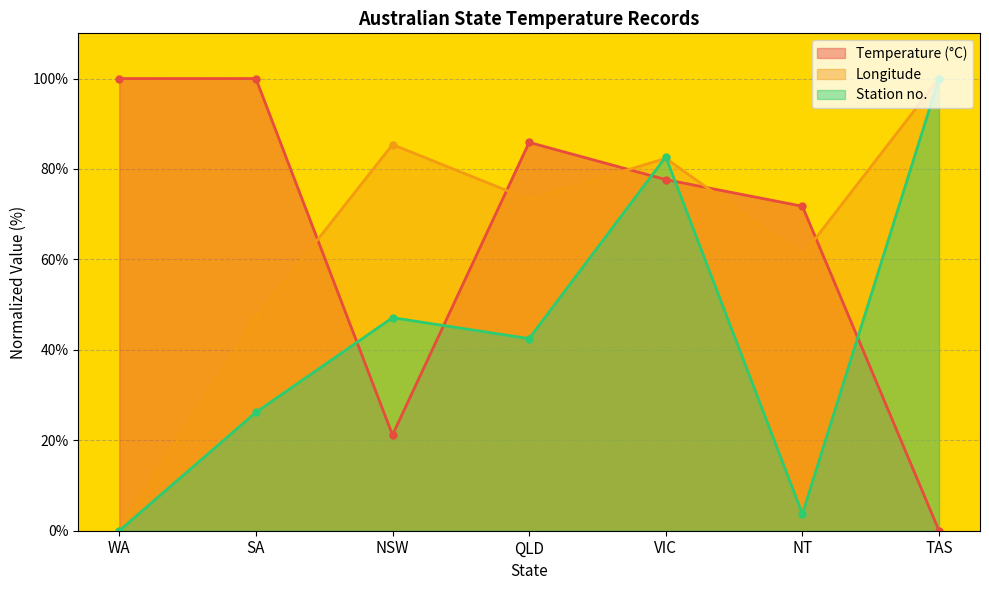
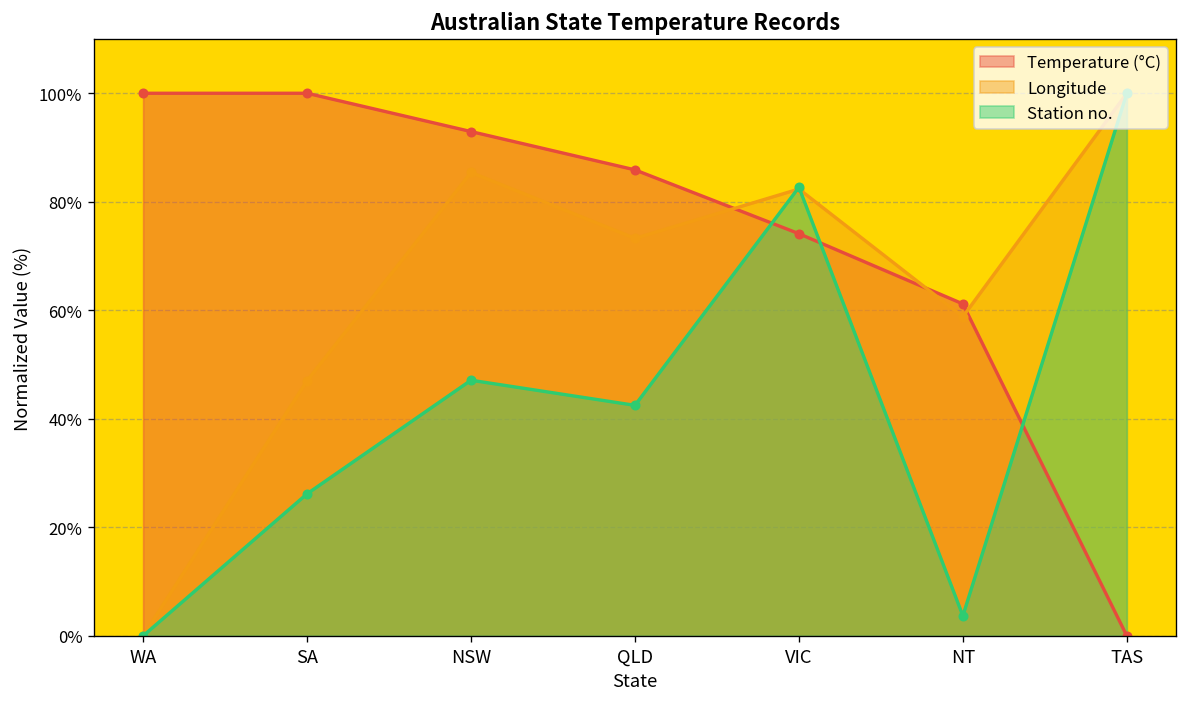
Temperature (°C), NSW: 21% -> 93%
Temperature (°C), VIC: 78% -> 74%
Temperature (°C), NT: 72% -> 61%
Longitude, NT: 61% -> 59%
